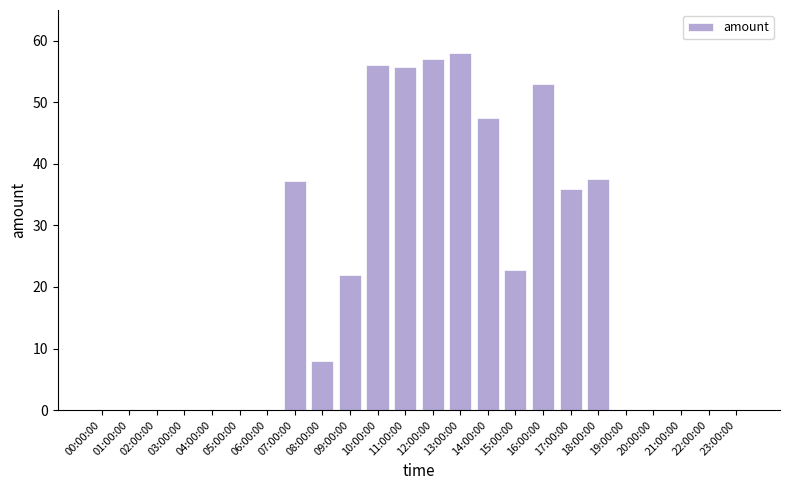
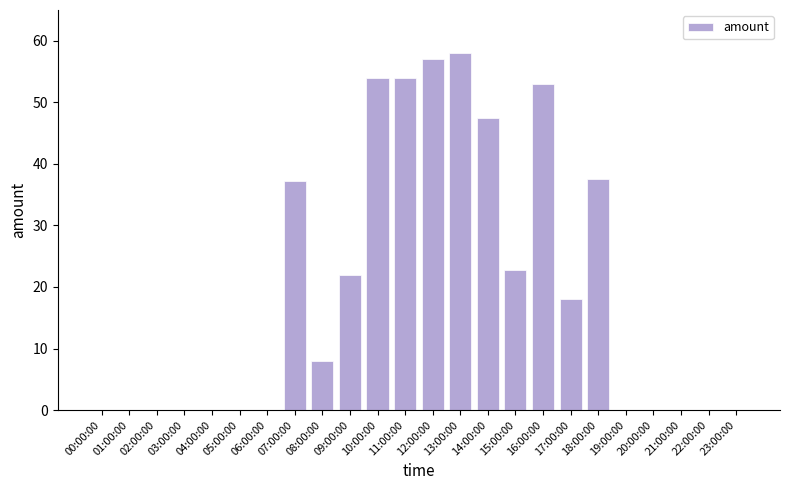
10:00:00: 56 -> 54
11:00:00: 56 -> 54
17:00:00: 36 -> 18
